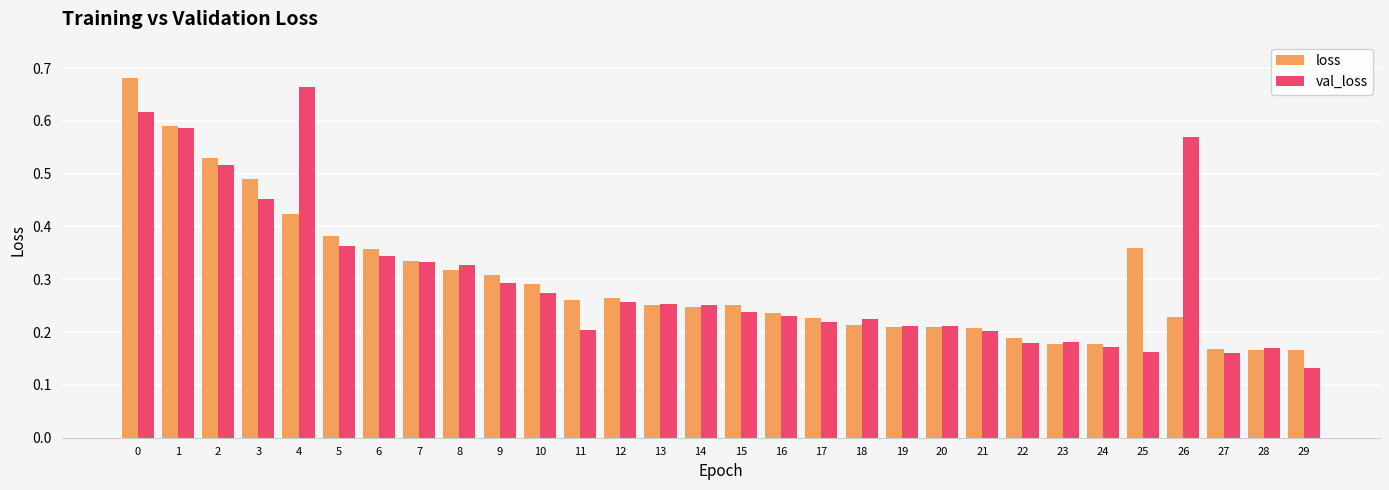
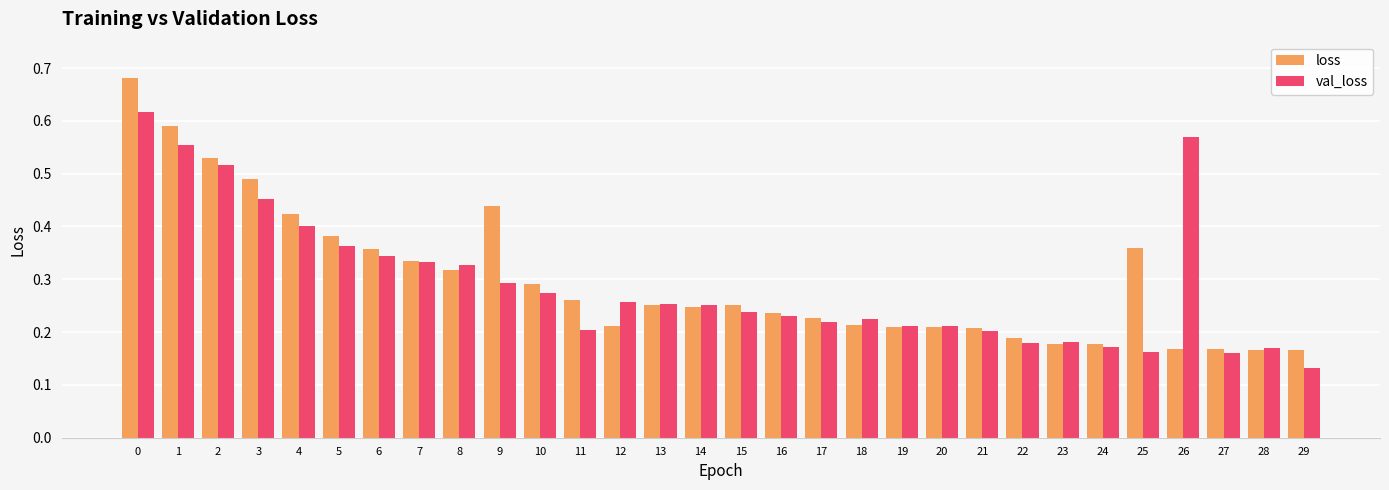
val_loss, 1: 0.59 -> 0.55
val_loss, 4: 0.66 -> 0.40
loss, 9: 0.31 -> 0.44
loss, 12: 0.26 -> 0.21
loss, 26: 0.23 -> 0.17
